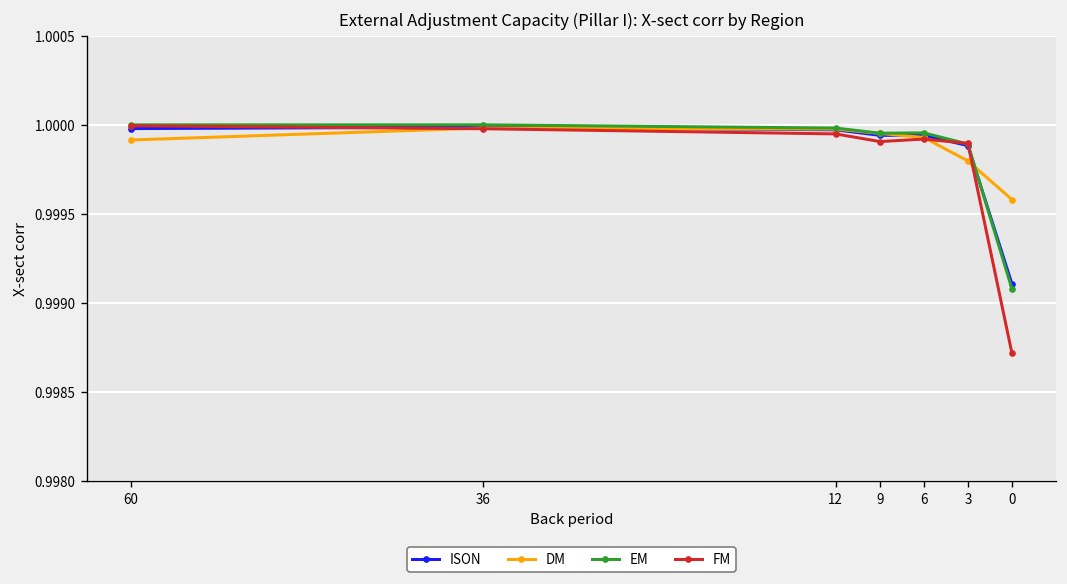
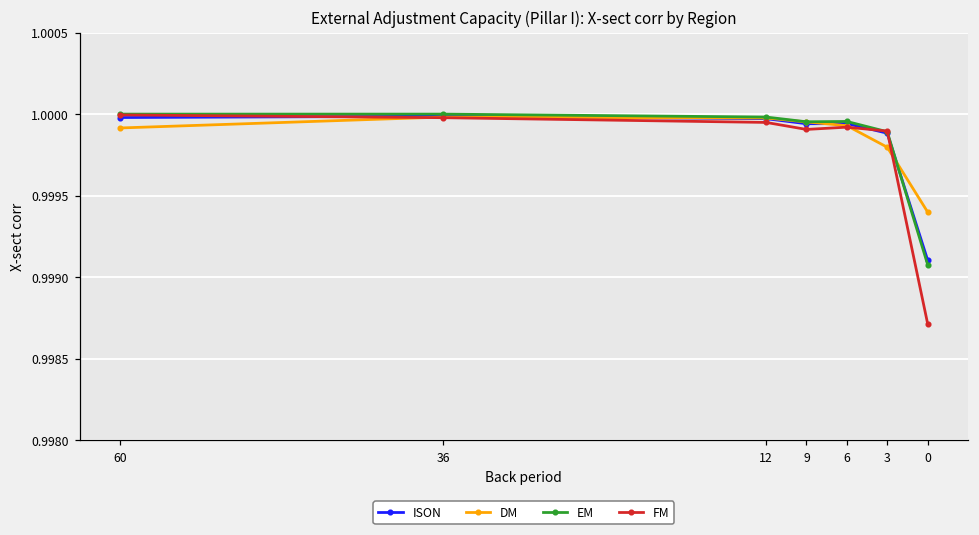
DM, 0: 0.99958 -> 0.99940
